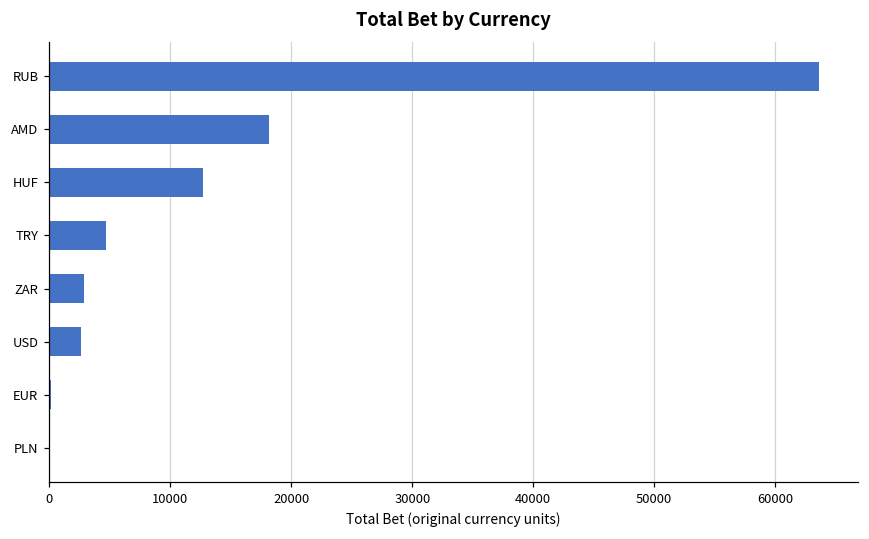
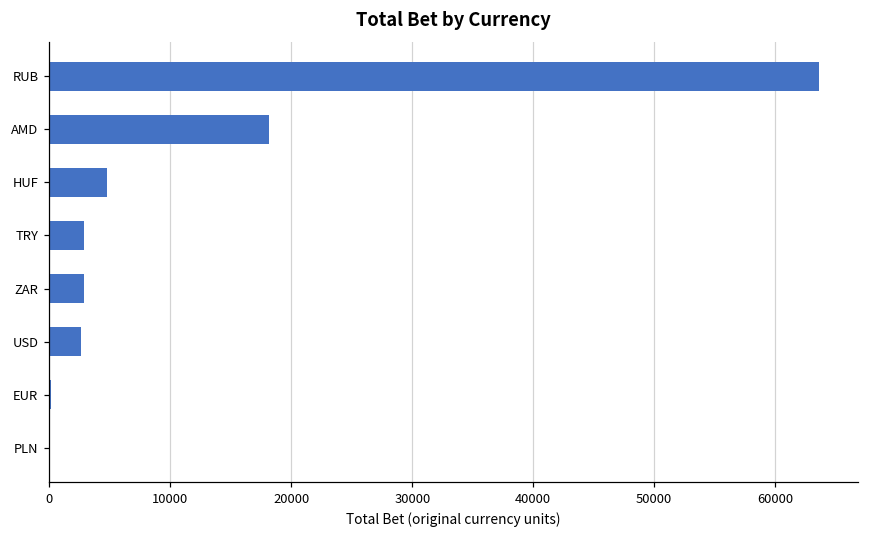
HUF: 12700 -> 4700
TRY: 4700 -> 2900
